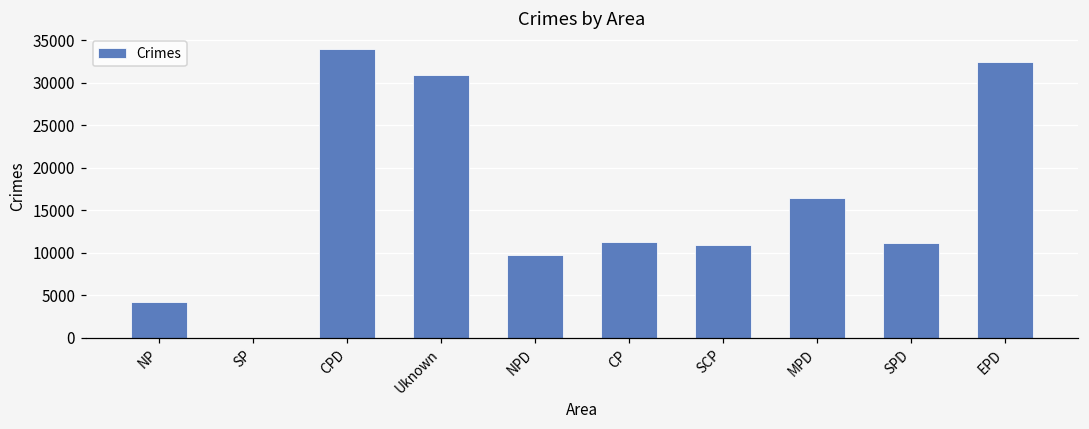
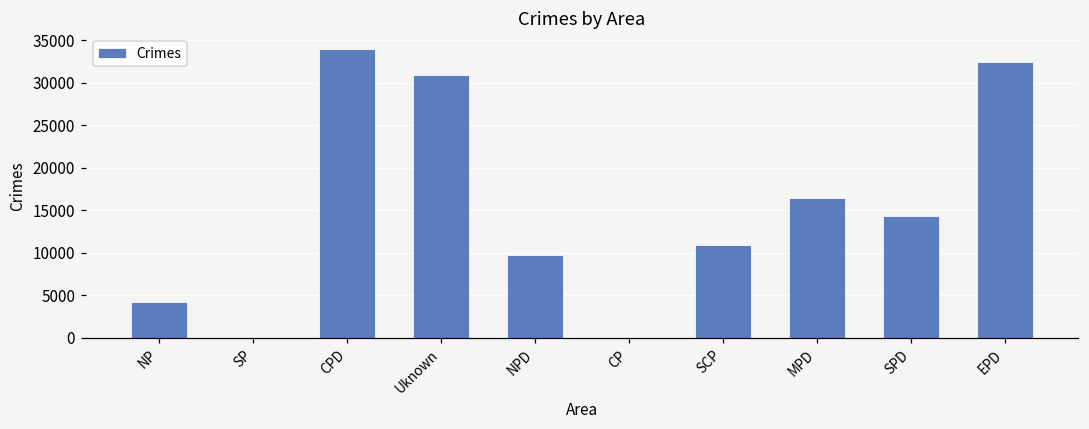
CP: 11000 -> 0
SPD: 11000 -> 14000
